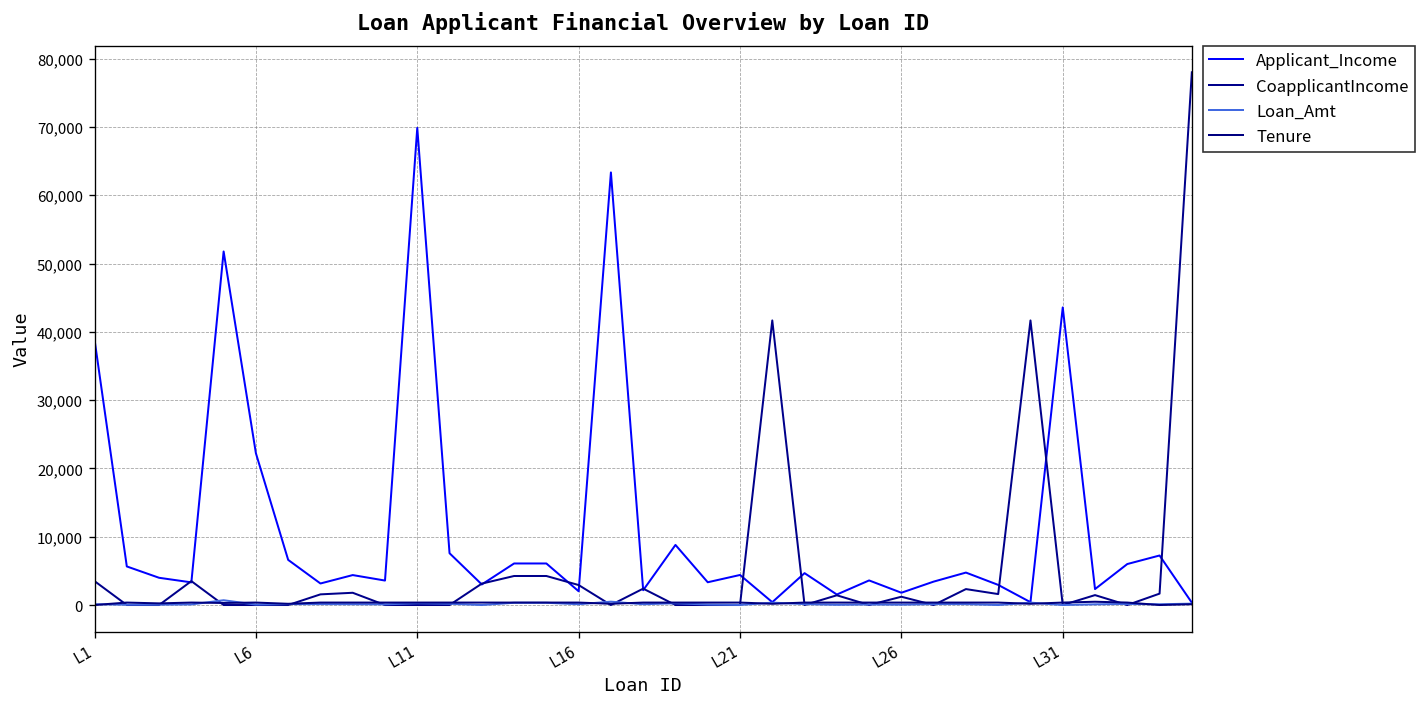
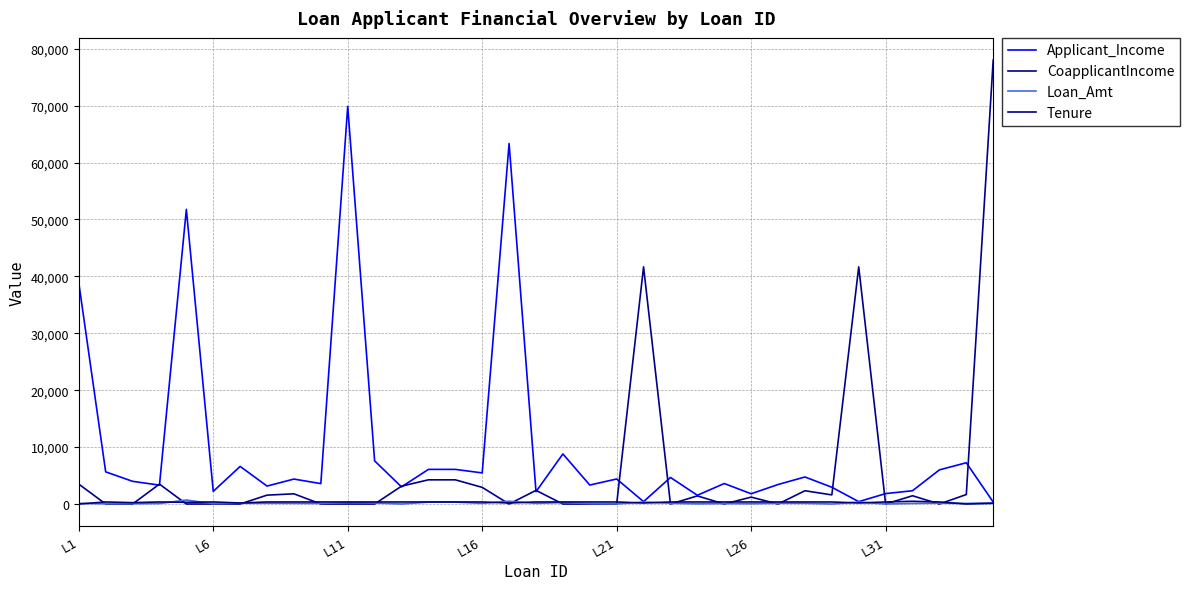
Applicant_Income, L6: 22,000 -> 2,000
Applicant_Income, L16: 2,000 -> 5,000
Applicant_Income, L31: 44,000 -> 2,000
